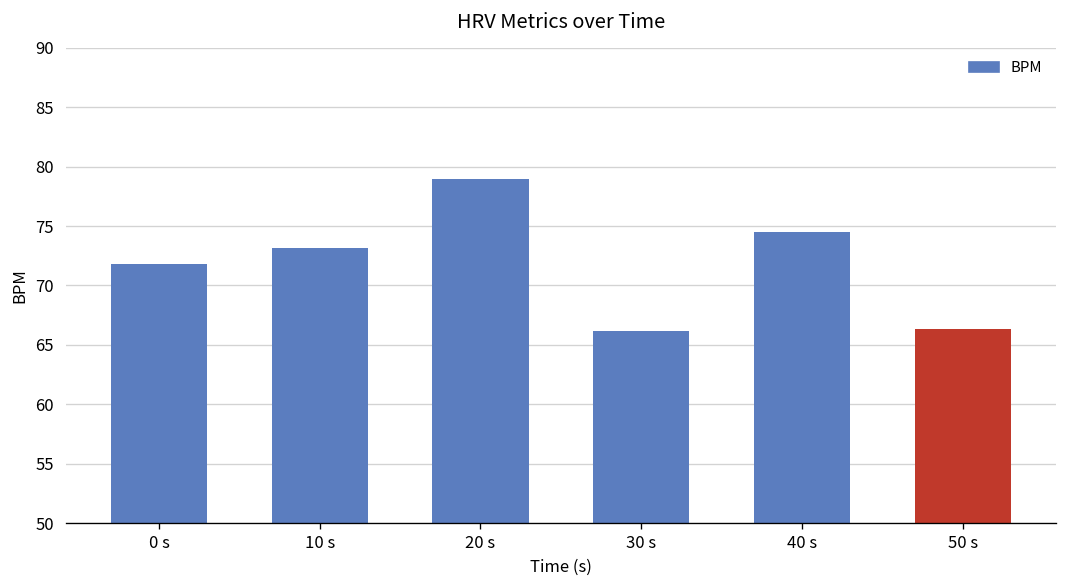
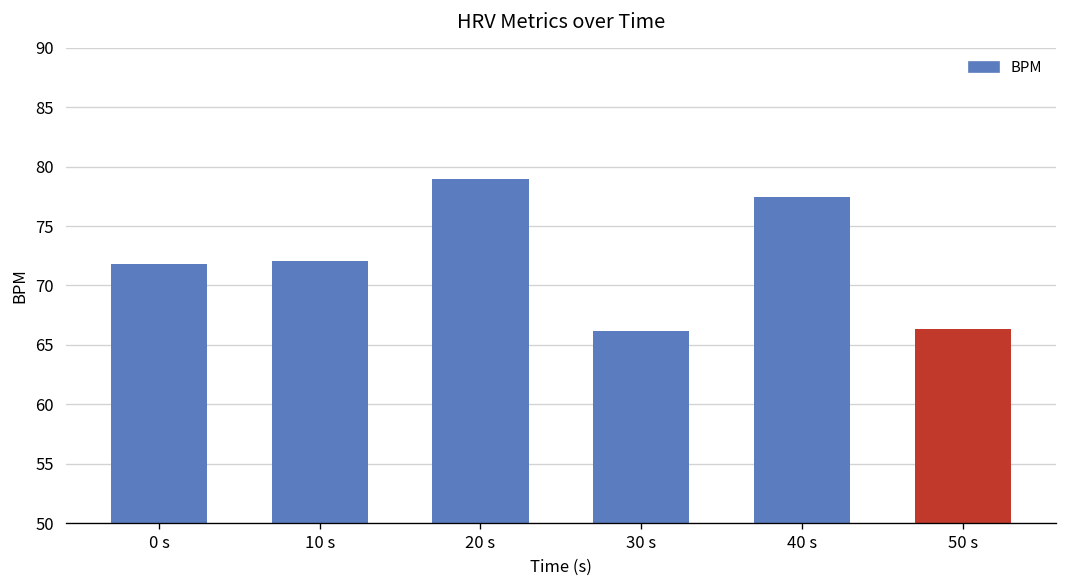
10 s: 73 -> 72
40 s: 74 -> 77
